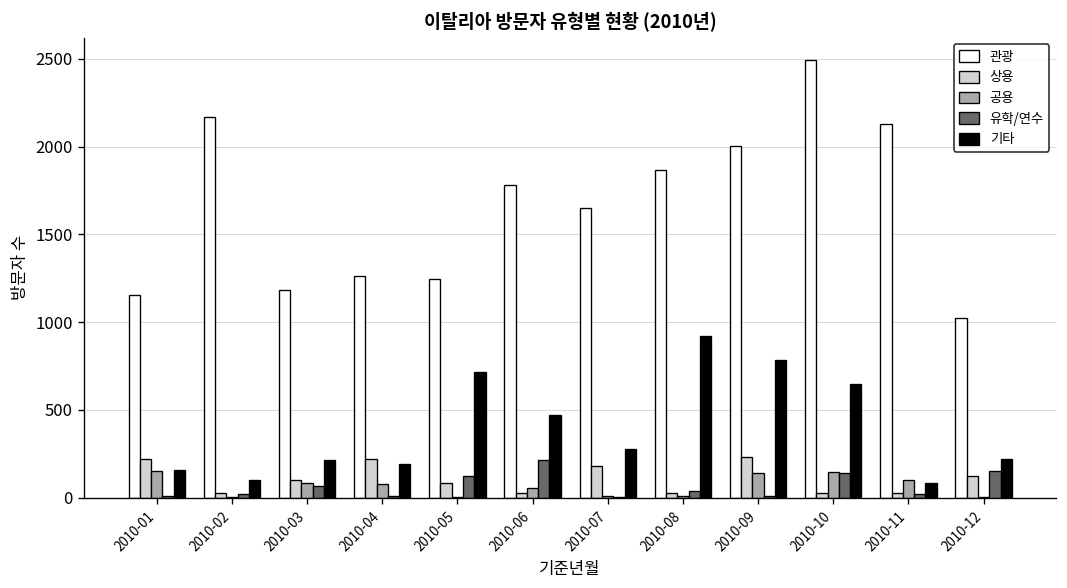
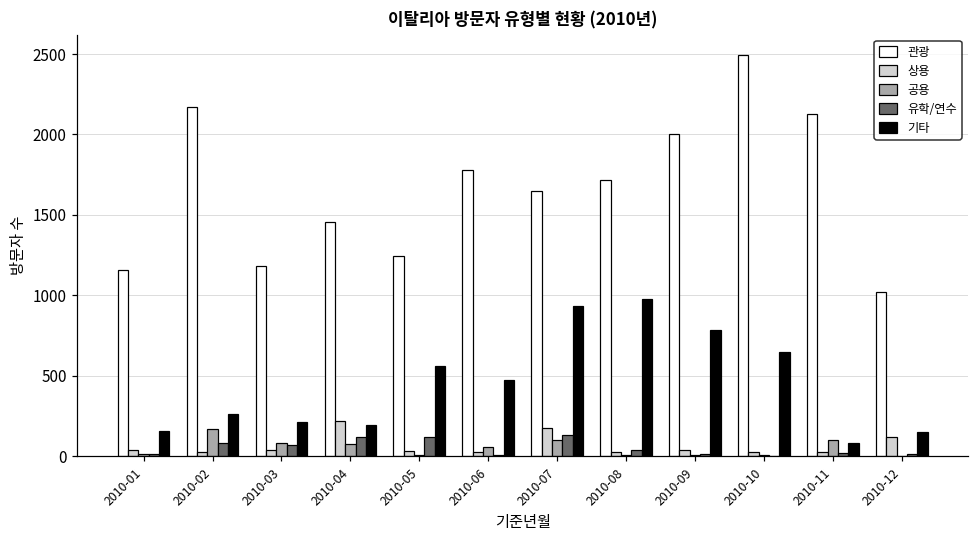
상용, 2010-01: 220 -> 40
공용, 2010-01: 150 -> 10
공용, 2010-02: 0 -> 170
유학/연수, 2010-02: 20 -> 80
기타, 2010-02: 100 -> 260
상용, 2010-03: 100 -> 40
관광, 2010-04: 1260 -> 1460
유학/연수, 2010-04: 10 -> 120
상용, 2010-05: 90 -> 30
기타, 2010-05: 720 -> 560
유학/연수, 2010-06: 210 -> 10
공용, 2010-07: 10 -> 100
유학/연수, 2010-07: 0 -> 130
기타, 2010-07: 280 -> 940
관광, 2010-08: 1870 -> 1720
기타, 2010-08: 920 -> 980
상용, 2010-09: 230 -> 40
공용, 2010-09: 140 -> 10
공용, 2010-10: 150 -> 10
유학/연수, 2010-10: 140 -> 0
유학/연수, 2010-12: 150 -> 10
기타, 2010-12: 220 -> 150
